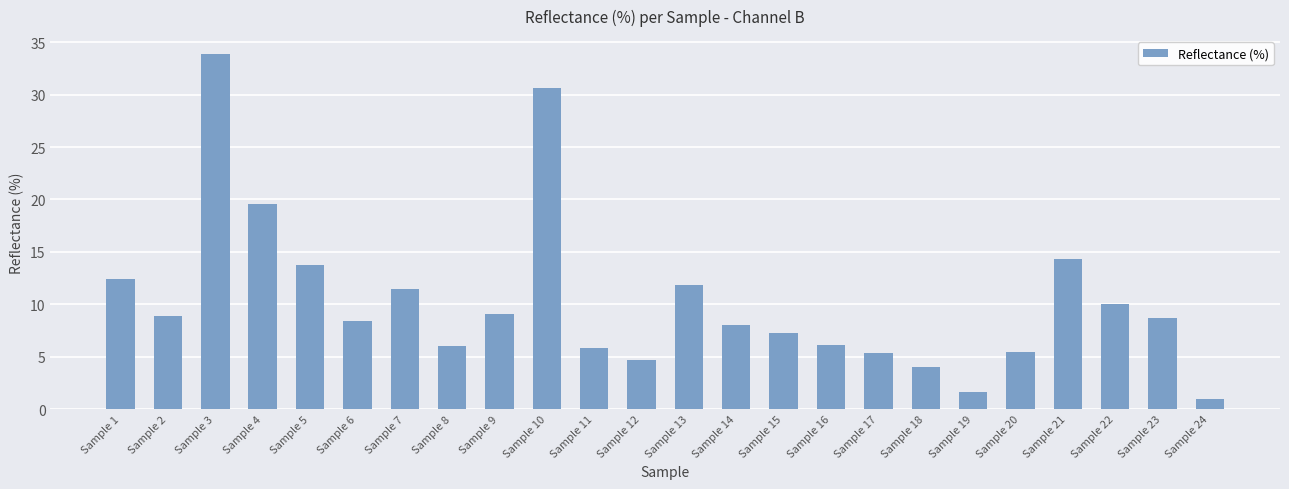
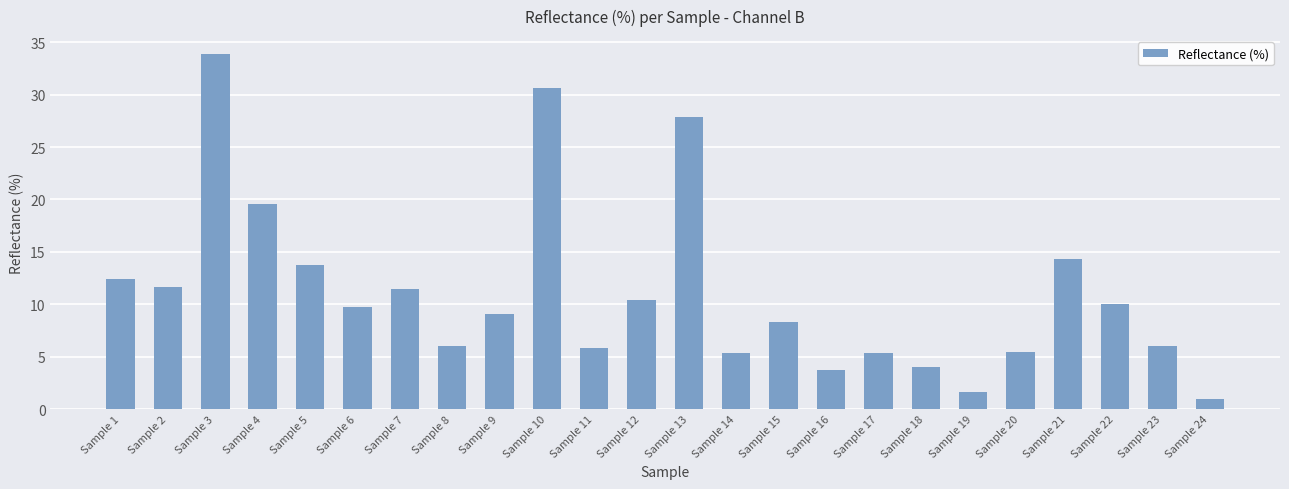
Sample 2: 8.8 -> 11.6
Sample 6: 8.5 -> 9.7
Sample 12: 4.6 -> 10.4
Sample 13: 11.9 -> 27.9
Sample 14: 8.0 -> 5.4
Sample 15: 7.3 -> 8.3
Sample 16: 6.1 -> 3.7
Sample 23: 8.7 -> 6.1
